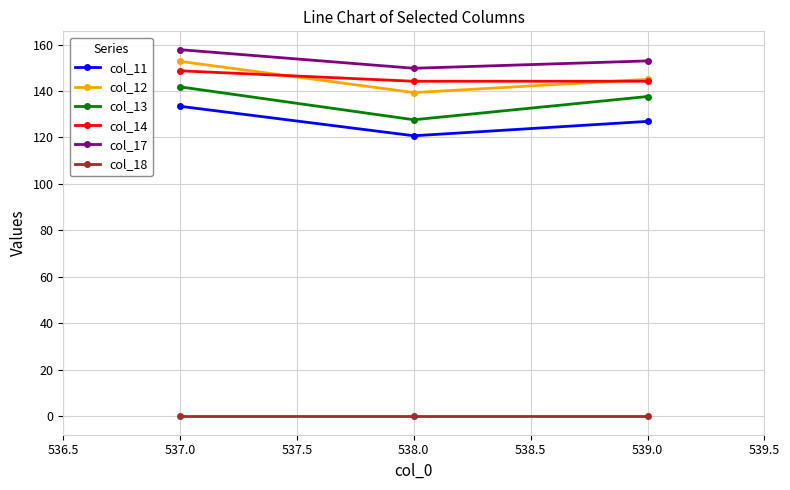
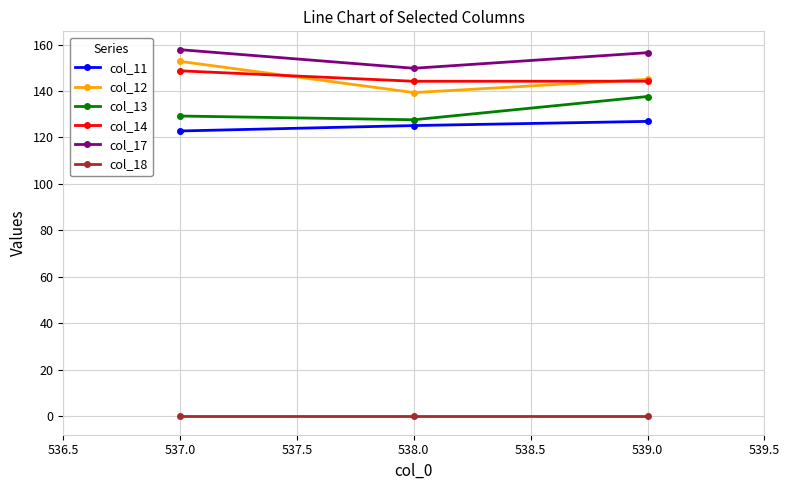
col_11, 537.0: 133 -> 123
col_13, 537.0: 142 -> 129
col_11, 538.0: 121 -> 125
col_17, 539.0: 153 -> 156
